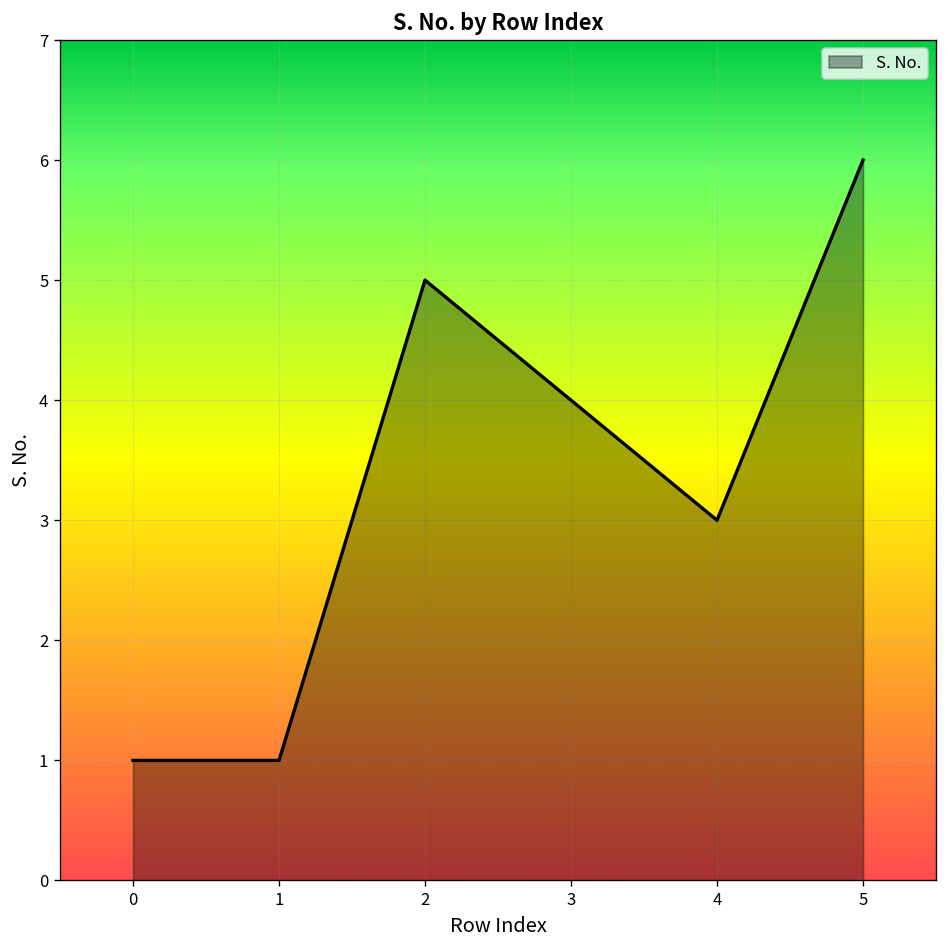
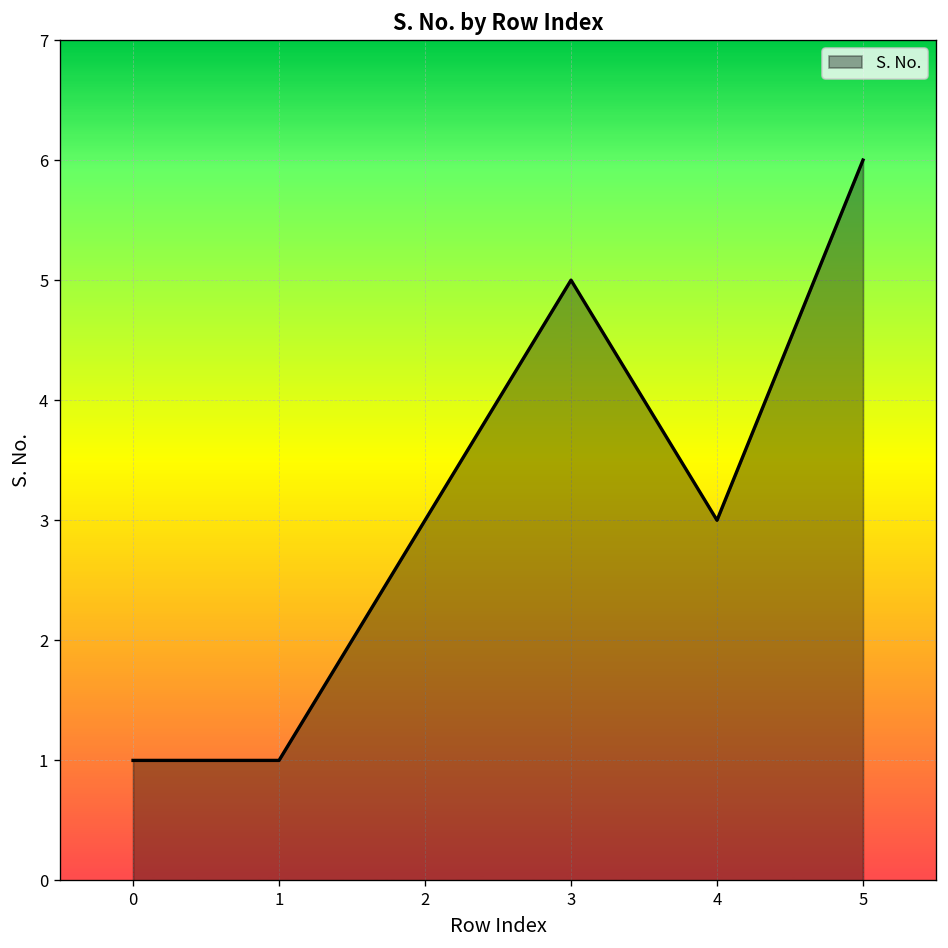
2: 5 -> 3
3: 4 -> 5
